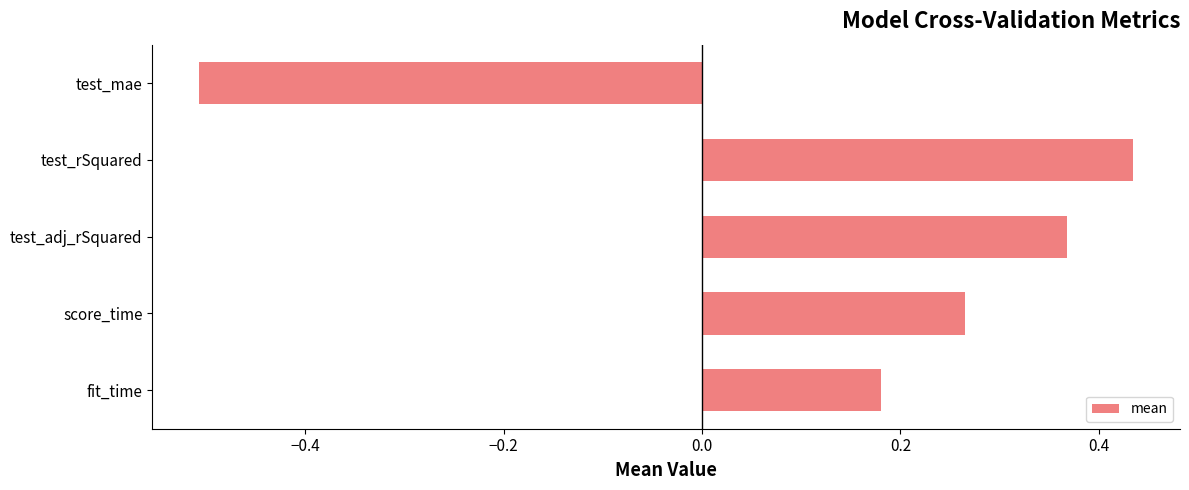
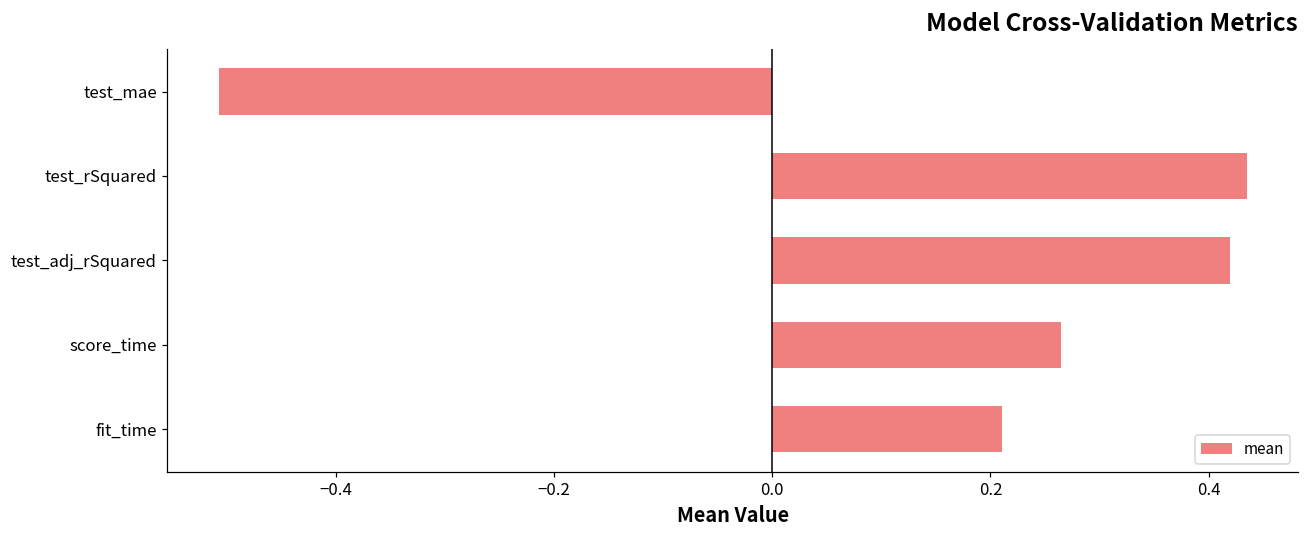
test_adj_rSquared: 0.37 -> 0.42
fit_time: 0.18 -> 0.21
